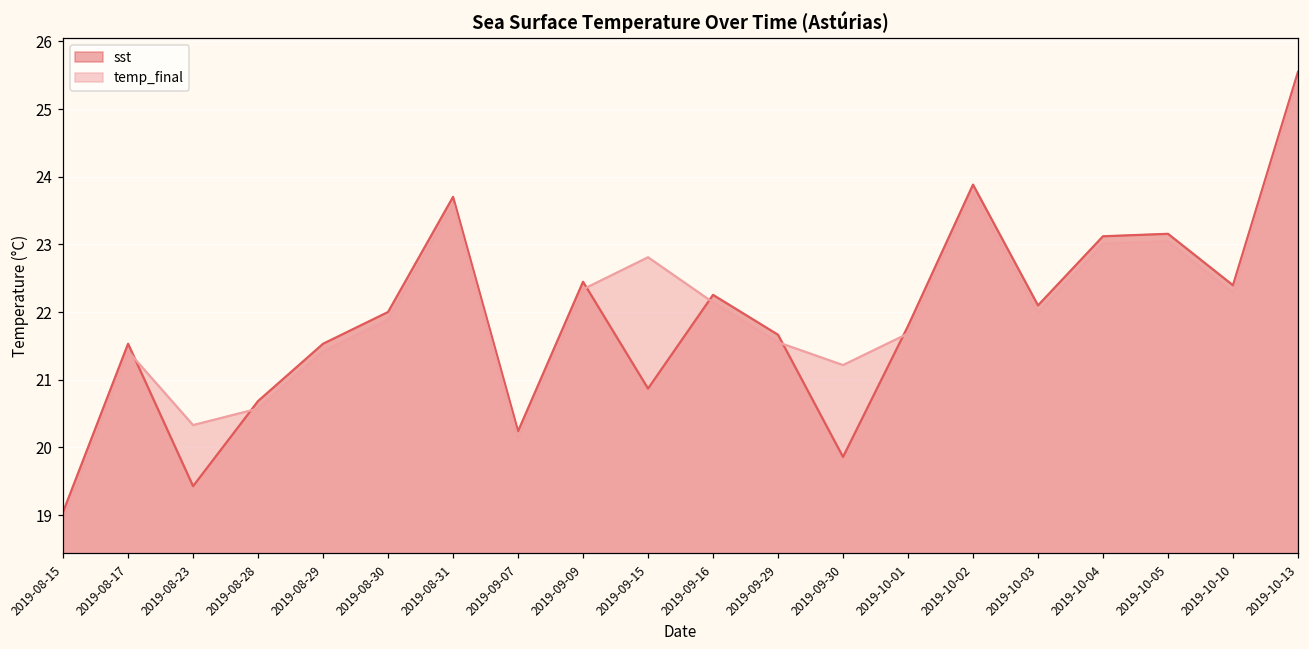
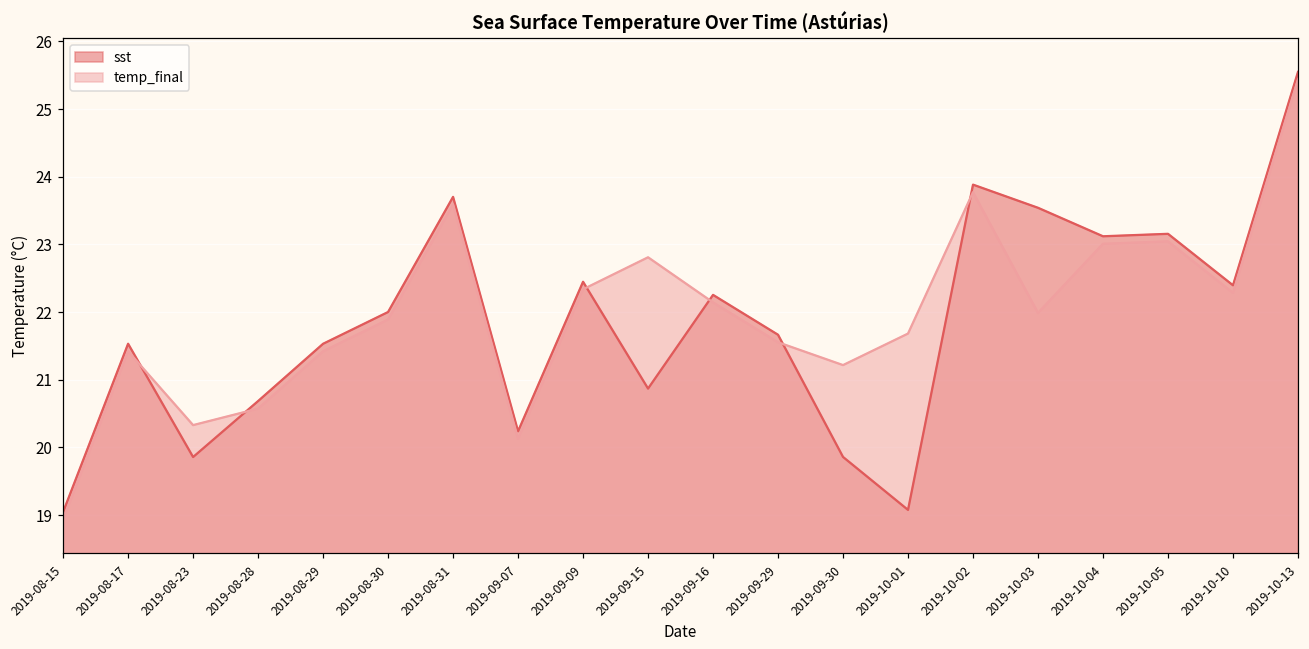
sst, 2019-08-23: 19.4 -> 19.9
sst, 2019-10-01: 21.8 -> 19.1
sst, 2019-10-03: 22.1 -> 23.5
